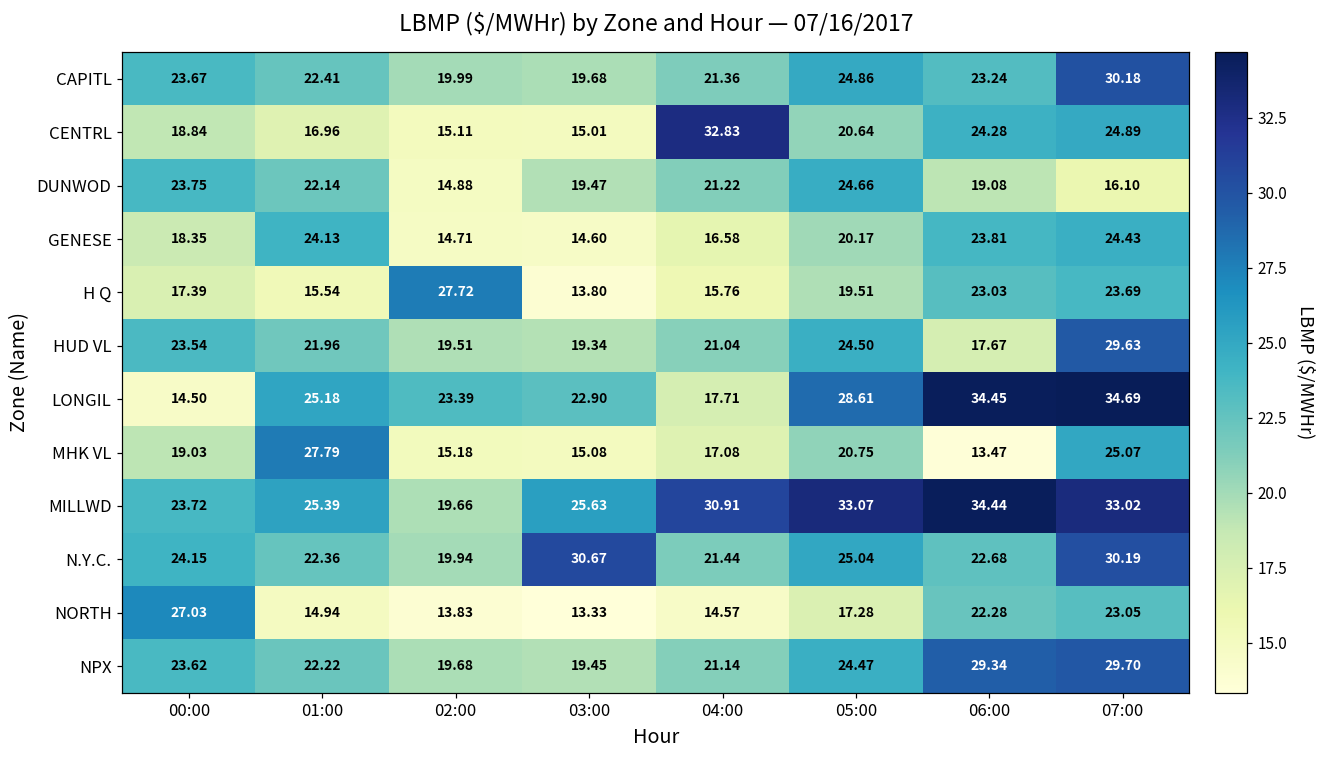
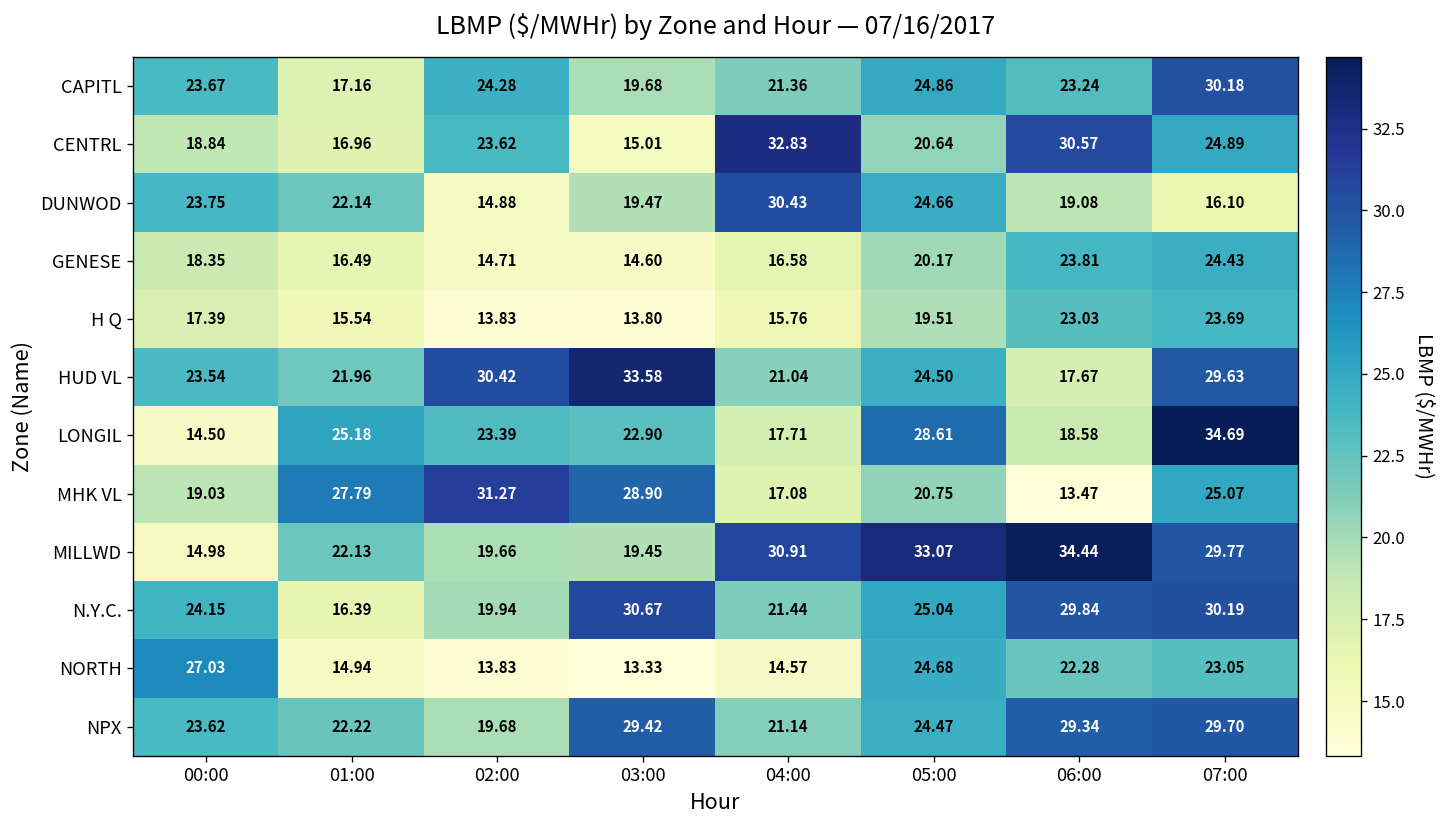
CAPITL, 01:00: 22.41 -> 17.16
CAPITL, 02:00: 19.99 -> 24.28
CENTRL, 02:00: 15.11 -> 23.62
CENTRL, 06:00: 24.28 -> 30.57
DUNWOD, 04:00: 21.22 -> 30.43
GENESE, 01:00: 24.13 -> 16.49
H Q, 02:00: 27.72 -> 13.83
HUD VL, 02:00: 19.51 -> 30.42
HUD VL, 03:00: 19.34 -> 33.58
LONGIL, 06:00: 34.45 -> 18.58
MHK VL, 02:00: 15.18 -> 31.27
MHK VL, 03:00: 15.08 -> 28.90
MILLWD, 00:00: 23.72 -> 14.98
MILLWD, 01:00: 25.39 -> 22.13
MILLWD, 03:00: 25.63 -> 19.45
MILLWD, 07:00: 33.02 -> 29.77
N.Y.C., 01:00: 22.36 -> 16.39
N.Y.C., 06:00: 22.68 -> 29.84
NORTH, 05:00: 17.28 -> 24.68
NPX, 03:00: 19.45 -> 29.42
